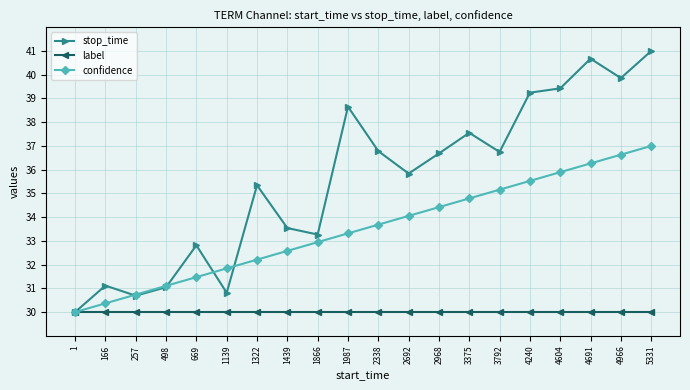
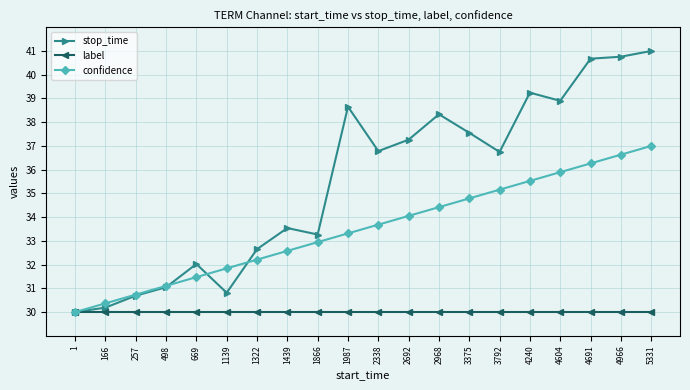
stop_time, 166: 31.1 -> 30.2
stop_time, 669: 32.8 -> 32.0
stop_time, 1322: 35.3 -> 32.7
stop_time, 2692: 35.8 -> 37.3
stop_time, 2968: 36.7 -> 38.3
stop_time, 4604: 39.4 -> 38.9
stop_time, 4966: 39.9 -> 40.8
